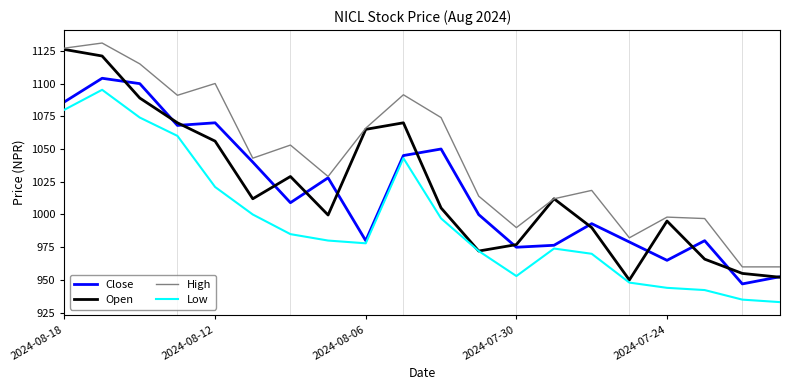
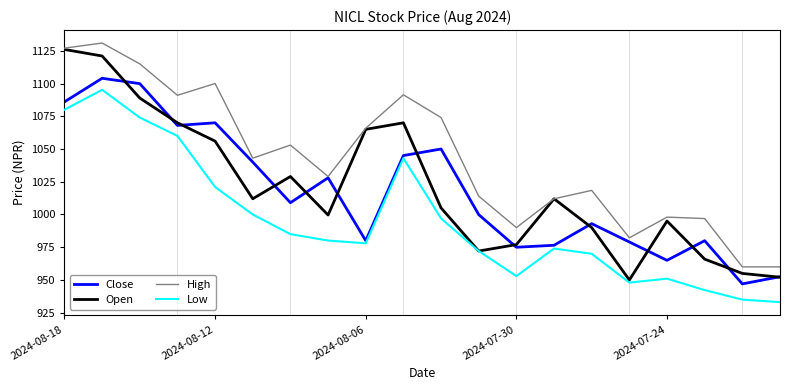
Low, 2024-07-24: 944 -> 951
